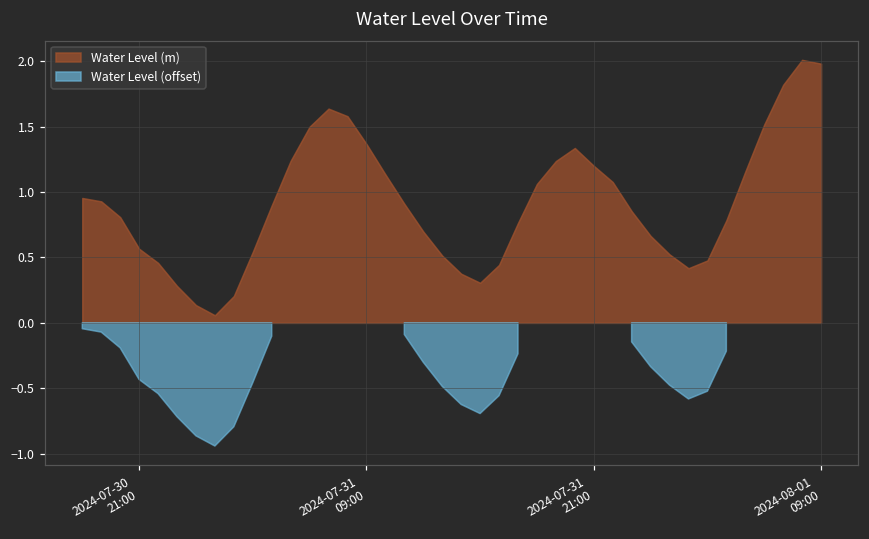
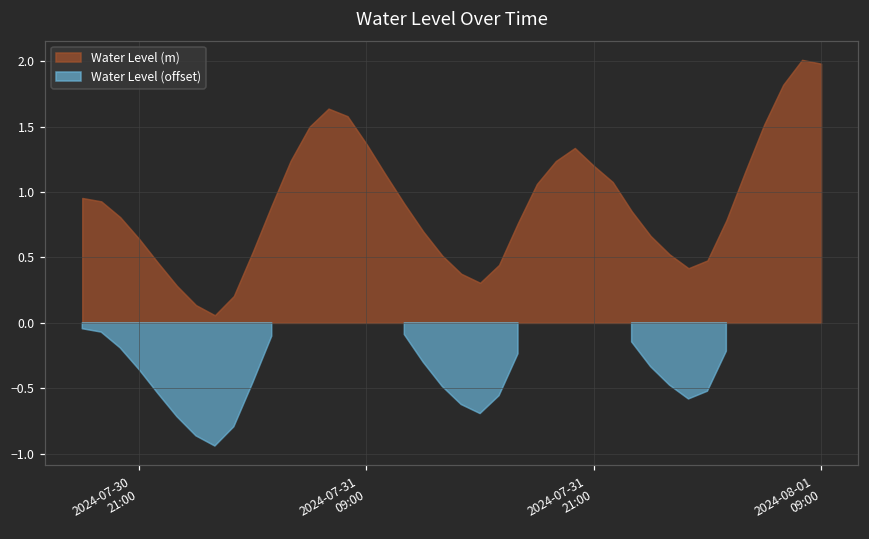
2024-07-30 21:00: 0.57 -> 0.64
